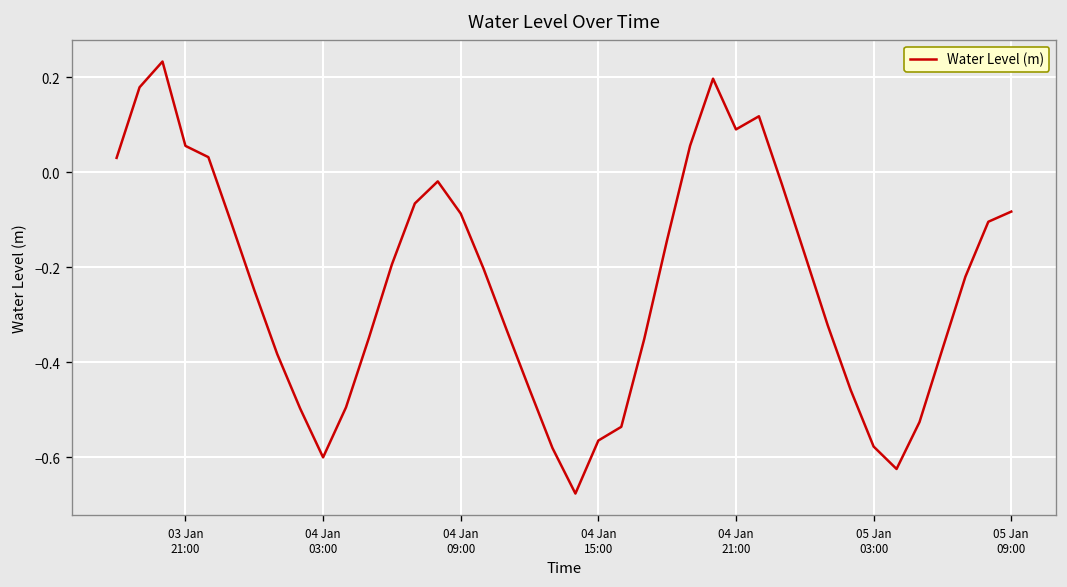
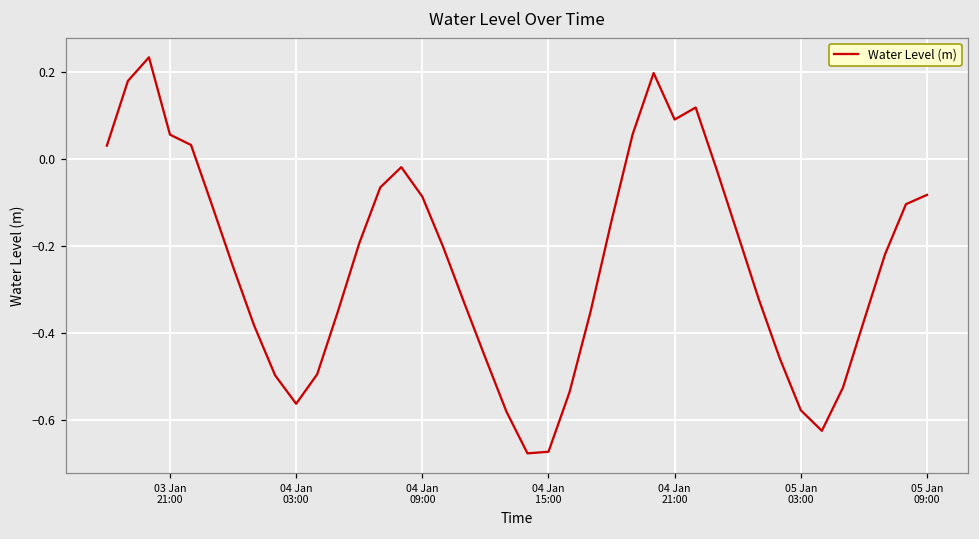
04 Jan 03:00: -0.60 -> -0.56
04 Jan 15:00: -0.56 -> -0.67
